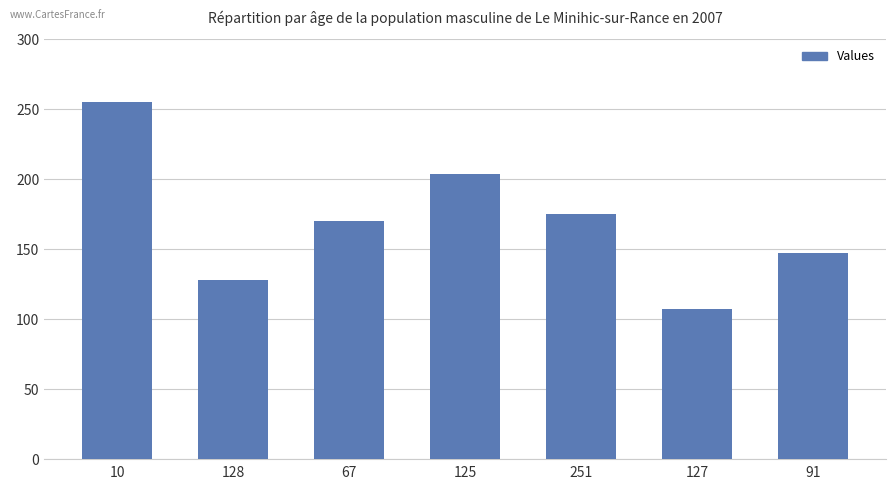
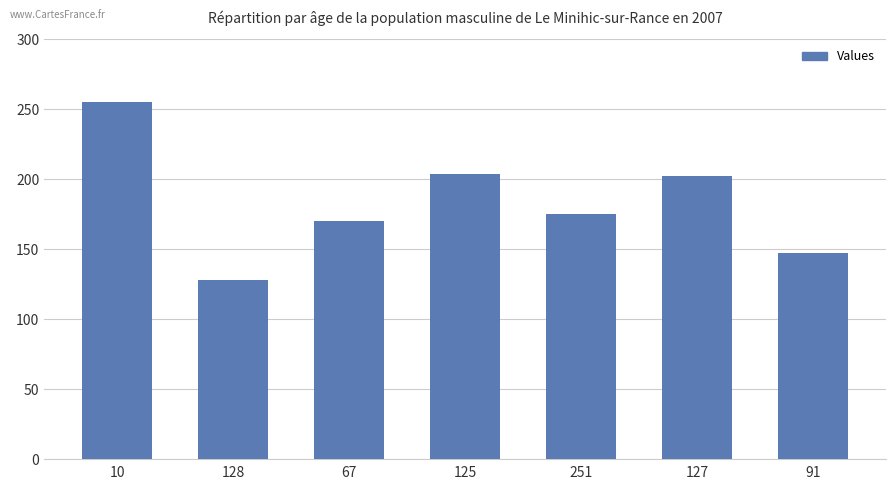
127: 107 -> 202
